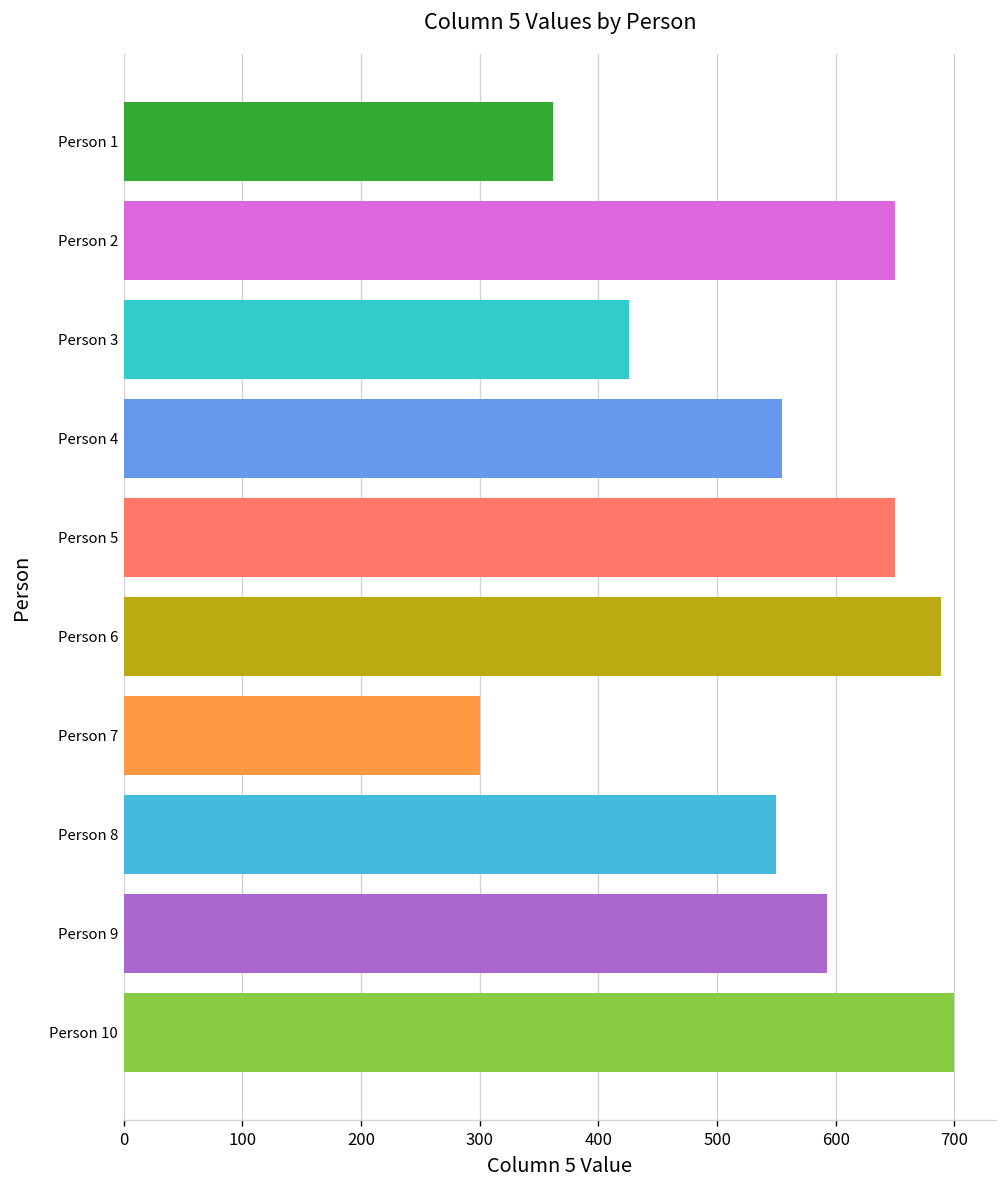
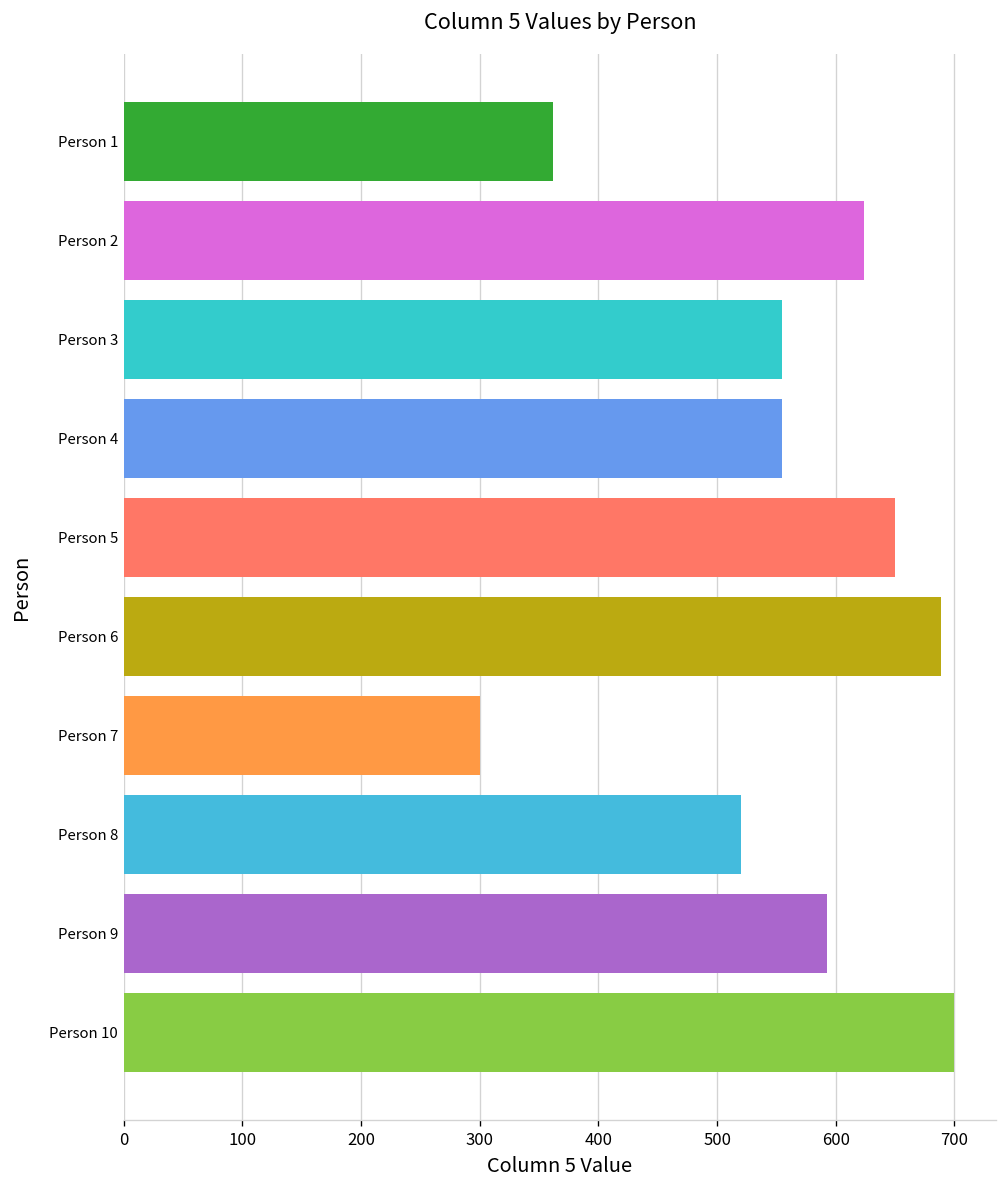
Person 2: 650 -> 620
Person 3: 430 -> 560
Person 8: 550 -> 520
